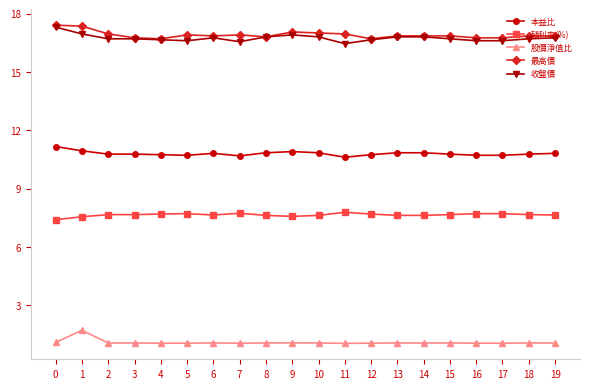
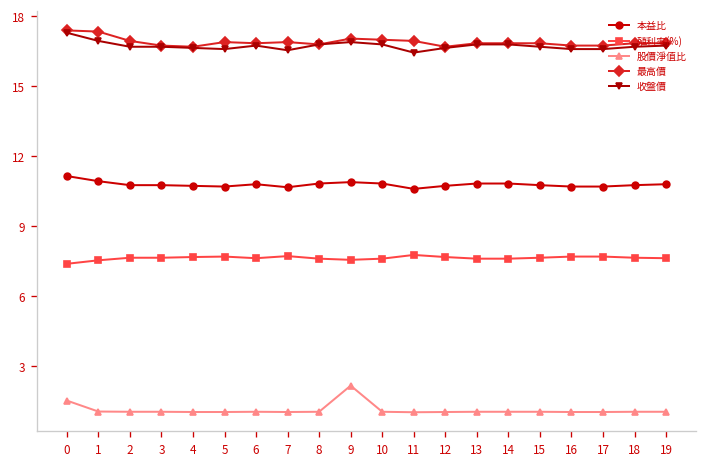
股價淨值比, 0: 1.1 -> 1.5
股價淨值比, 1: 1.7 -> 1.1
股價淨值比, 9: 1.1 -> 2.2
